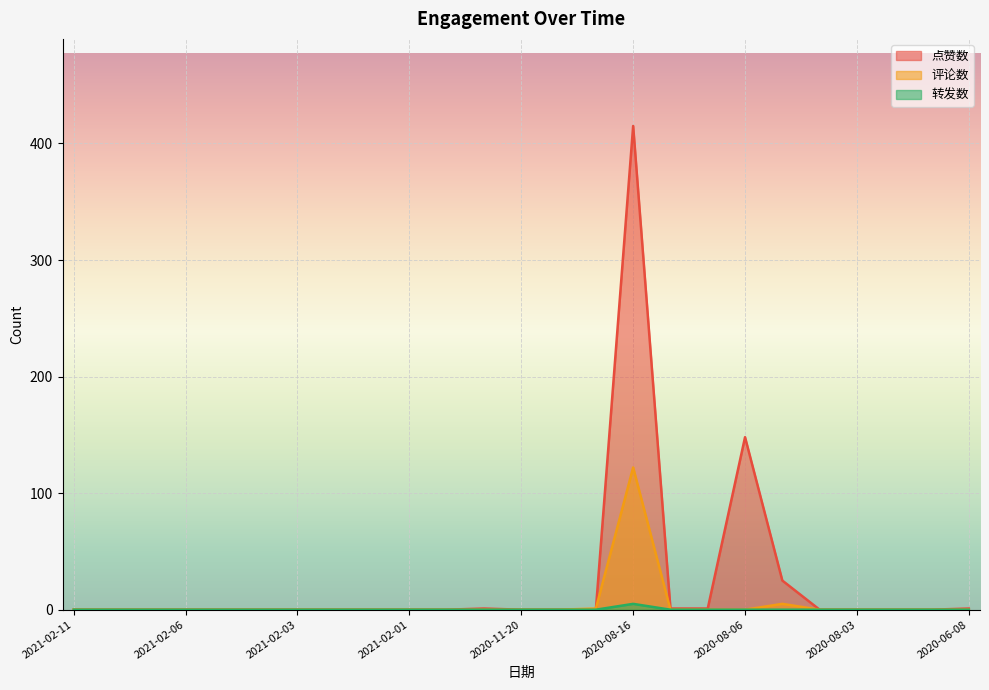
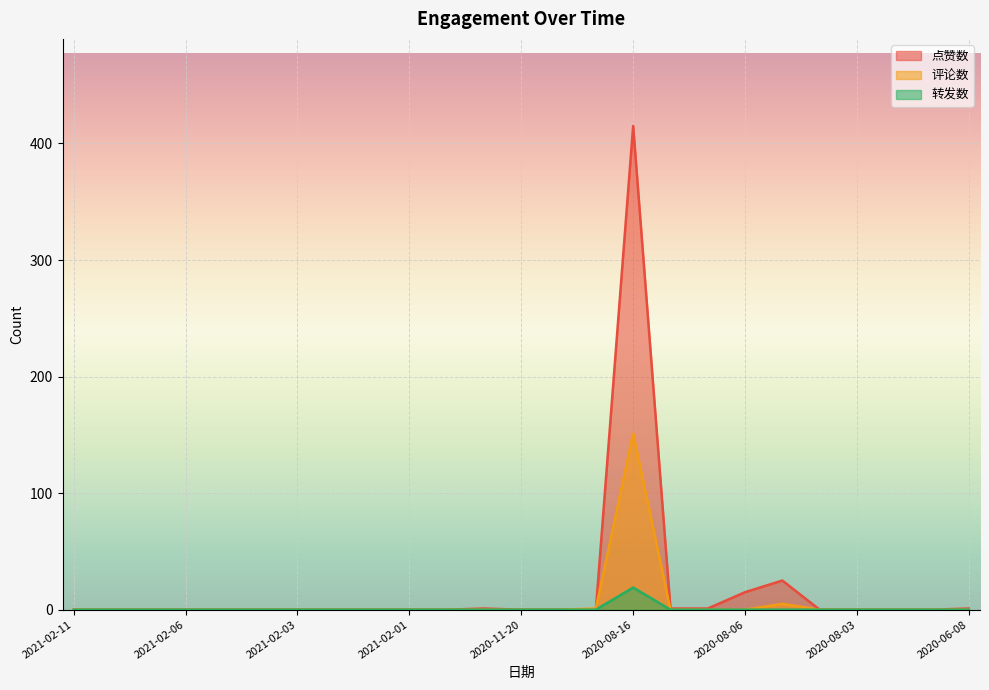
评论数, 2020-08-16: 122 -> 151
转发数, 2020-08-16: 5 -> 19
点赞数, 2020-08-06: 148 -> 15
